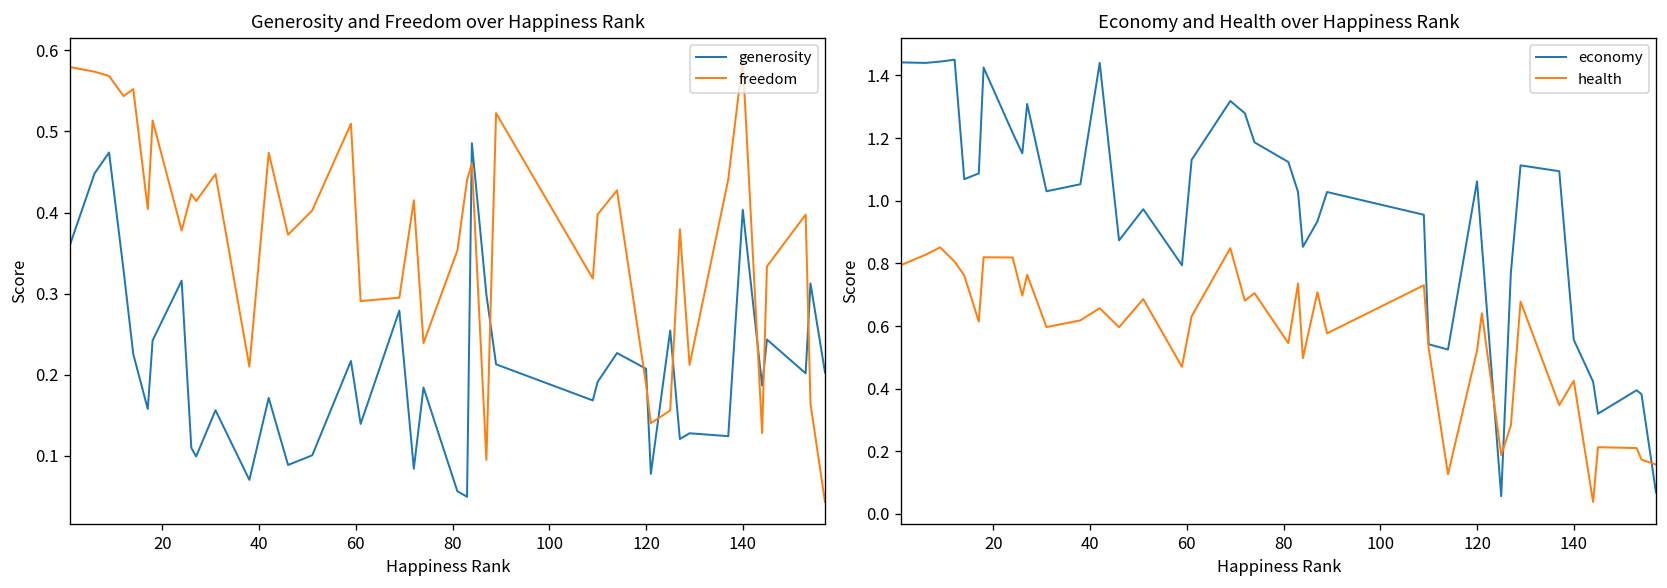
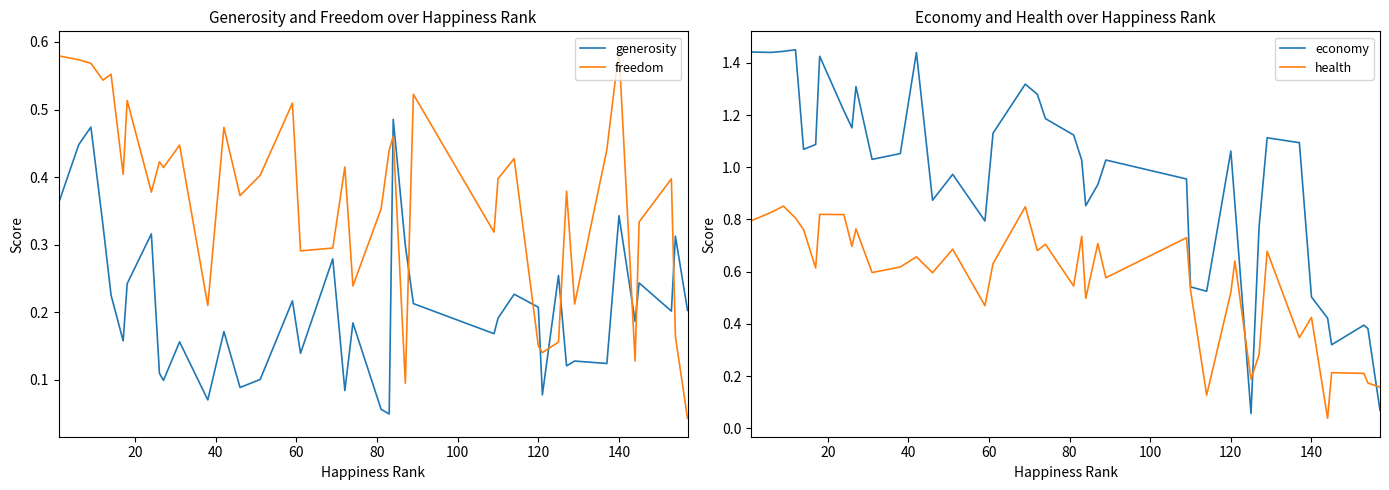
Generosity and Freedom over Happiness Rank, freedom, 120: 0.19 -> 0.15
Generosity and Freedom over Happiness Rank, generosity, 140: 0.40 -> 0.34
Economy and Health over Happiness Rank, economy, 140: 0.56 -> 0.50
